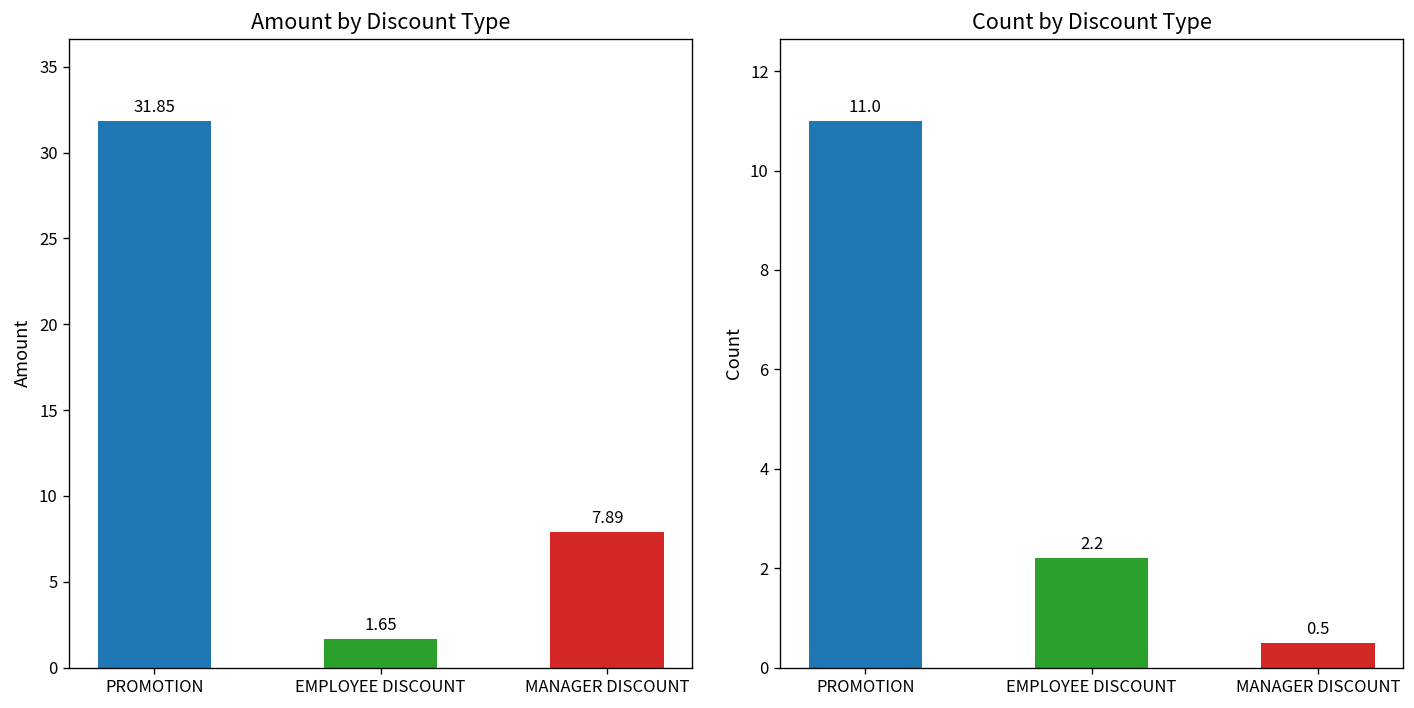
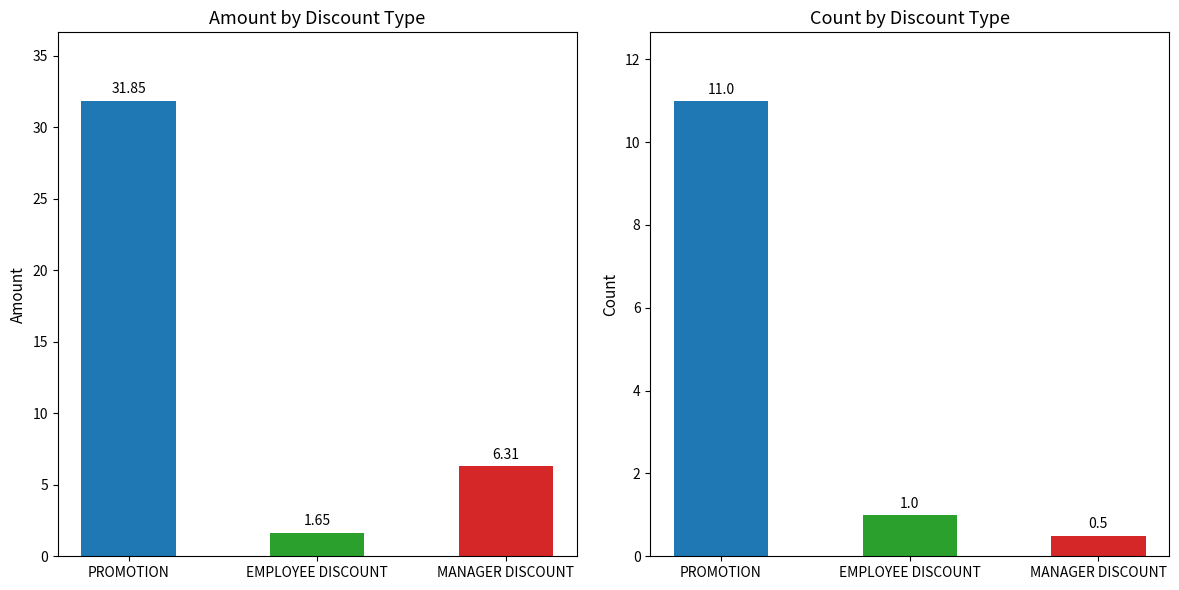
Amount by Discount Type, MANAGER DISCOUNT: 7.89 -> 6.31
Count by Discount Type, EMPLOYEE DISCOUNT: 2.2 -> 1.0
